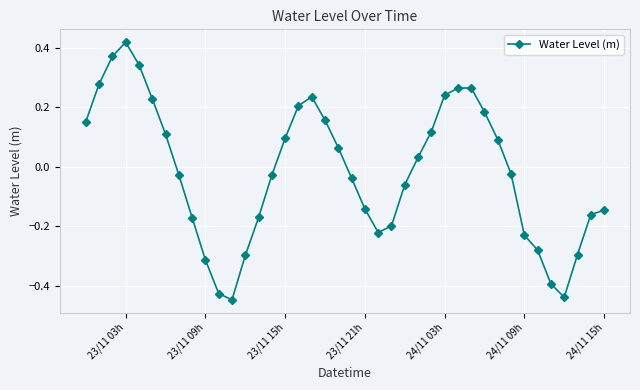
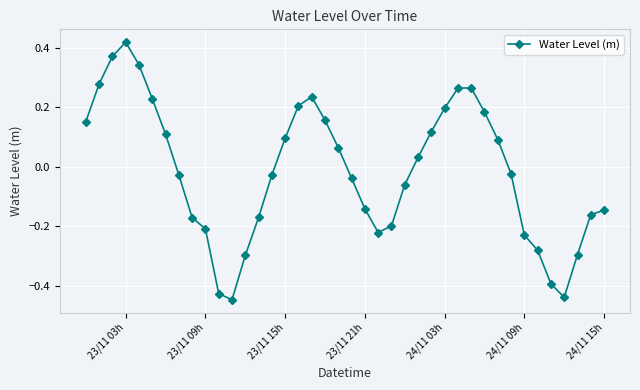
23/11 09h: -0.31 -> -0.21
24/11 03h: 0.24 -> 0.20
